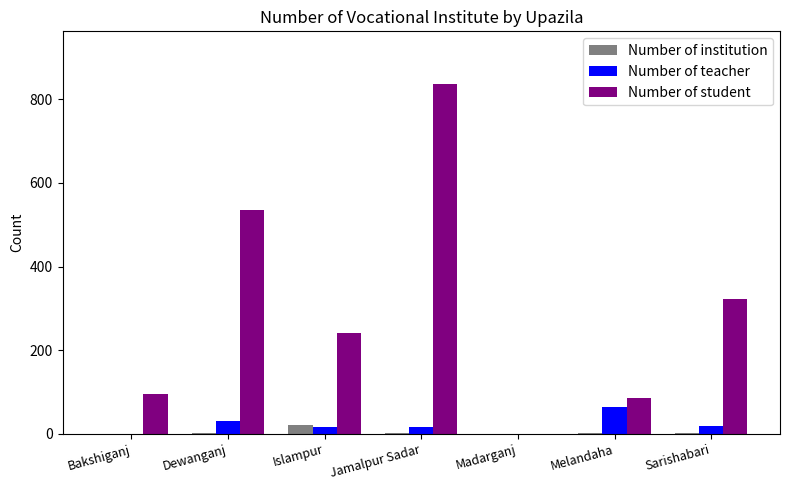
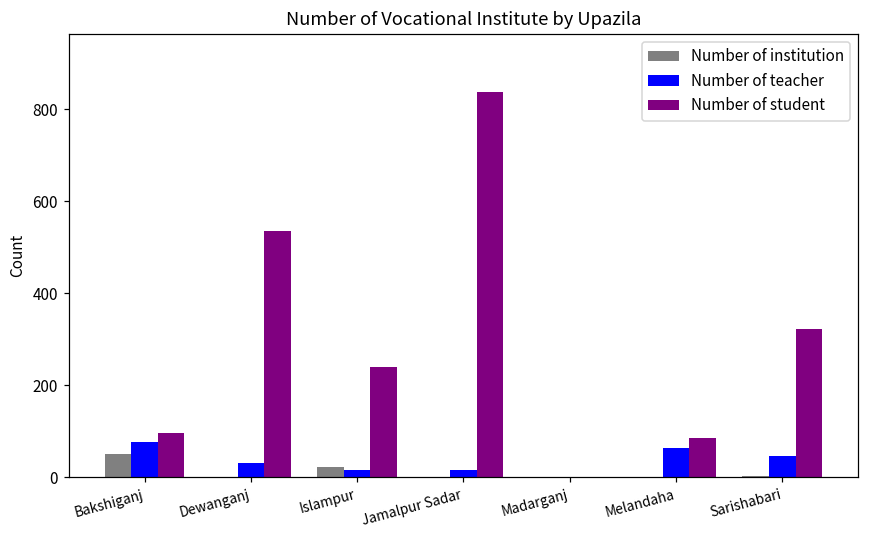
Number of institution, Bakshiganj: 0 -> 50
Number of teacher, Bakshiganj: 0 -> 80
Number of teacher, Sarishabari: 20 -> 50
